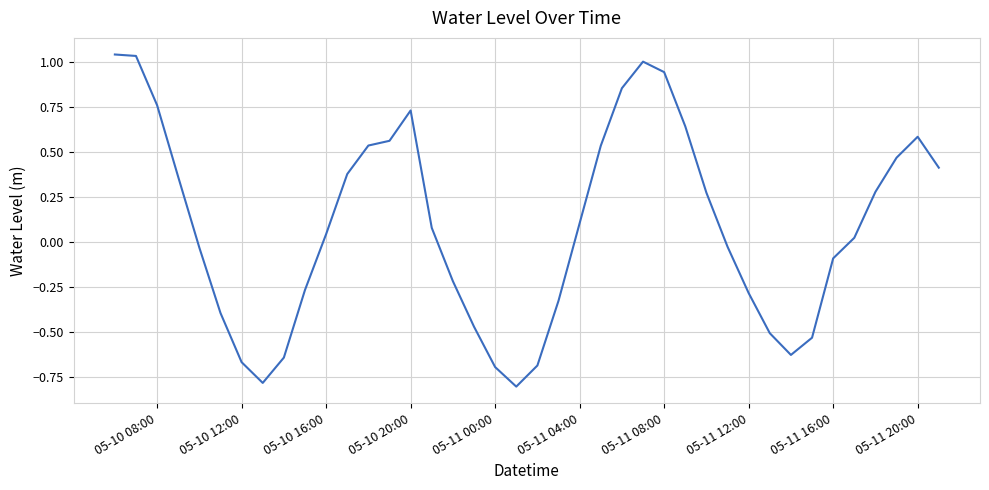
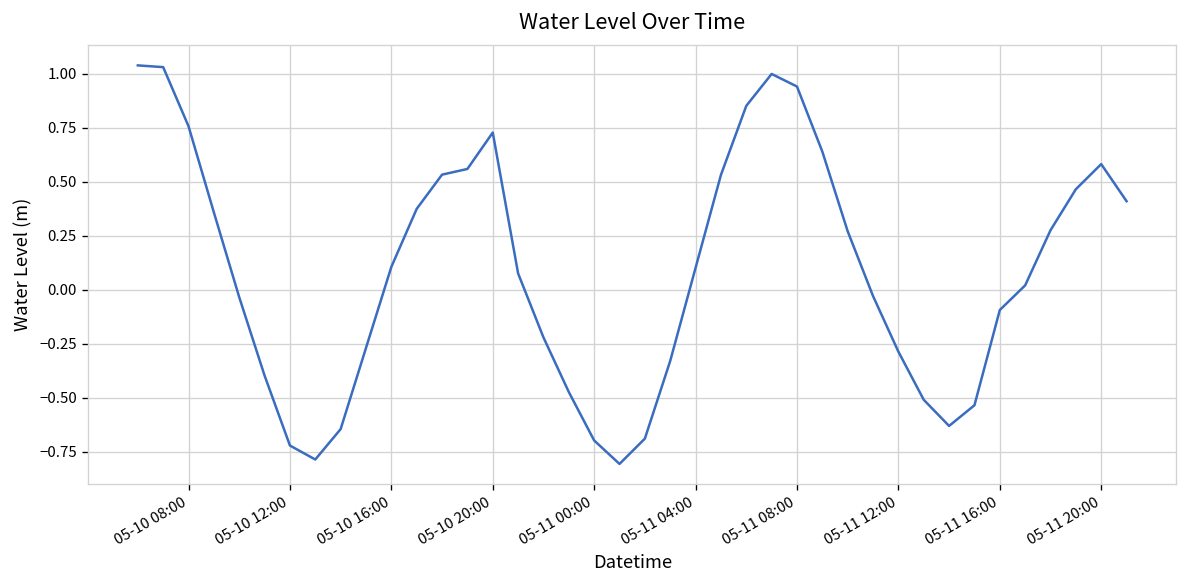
05-10 12:00: -0.67 -> -0.72
05-10 16:00: 0.04 -> 0.11
